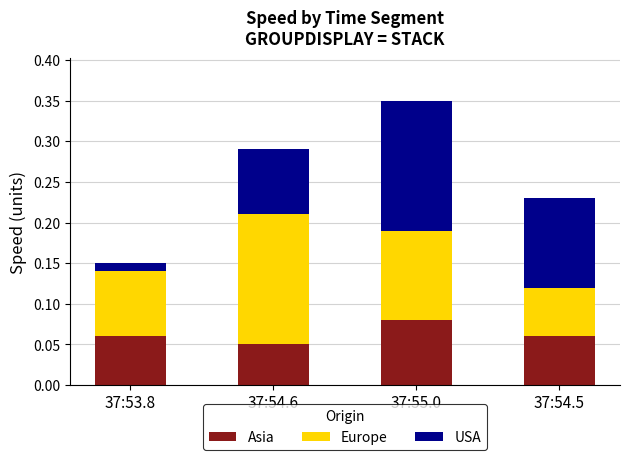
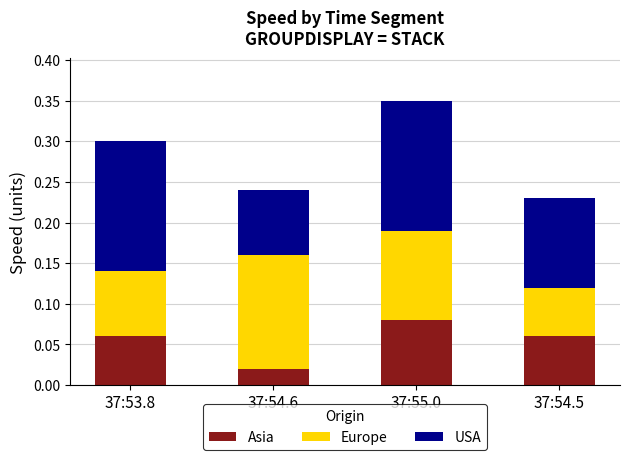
USA, 37:53.8: 0.01 -> 0.16
Asia, 37:54.6: 0.05 -> 0.02
Europe, 37:54.6: 0.16 -> 0.14
